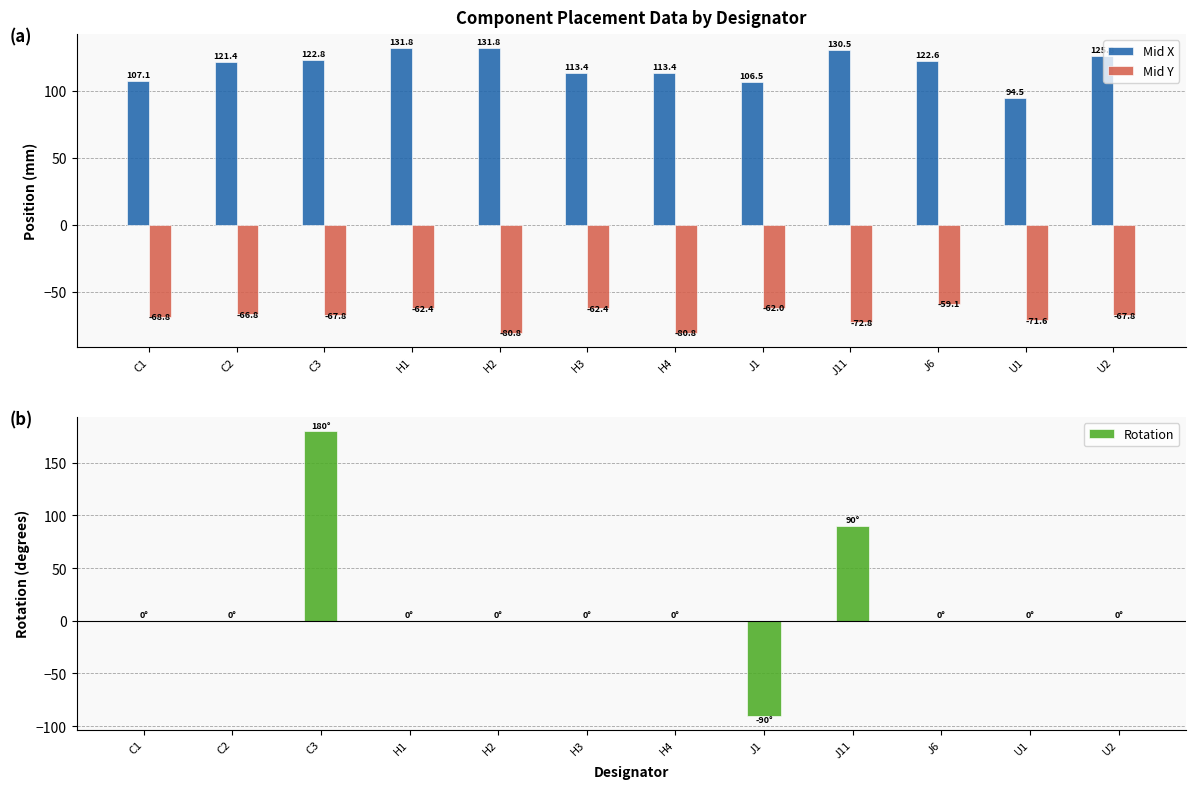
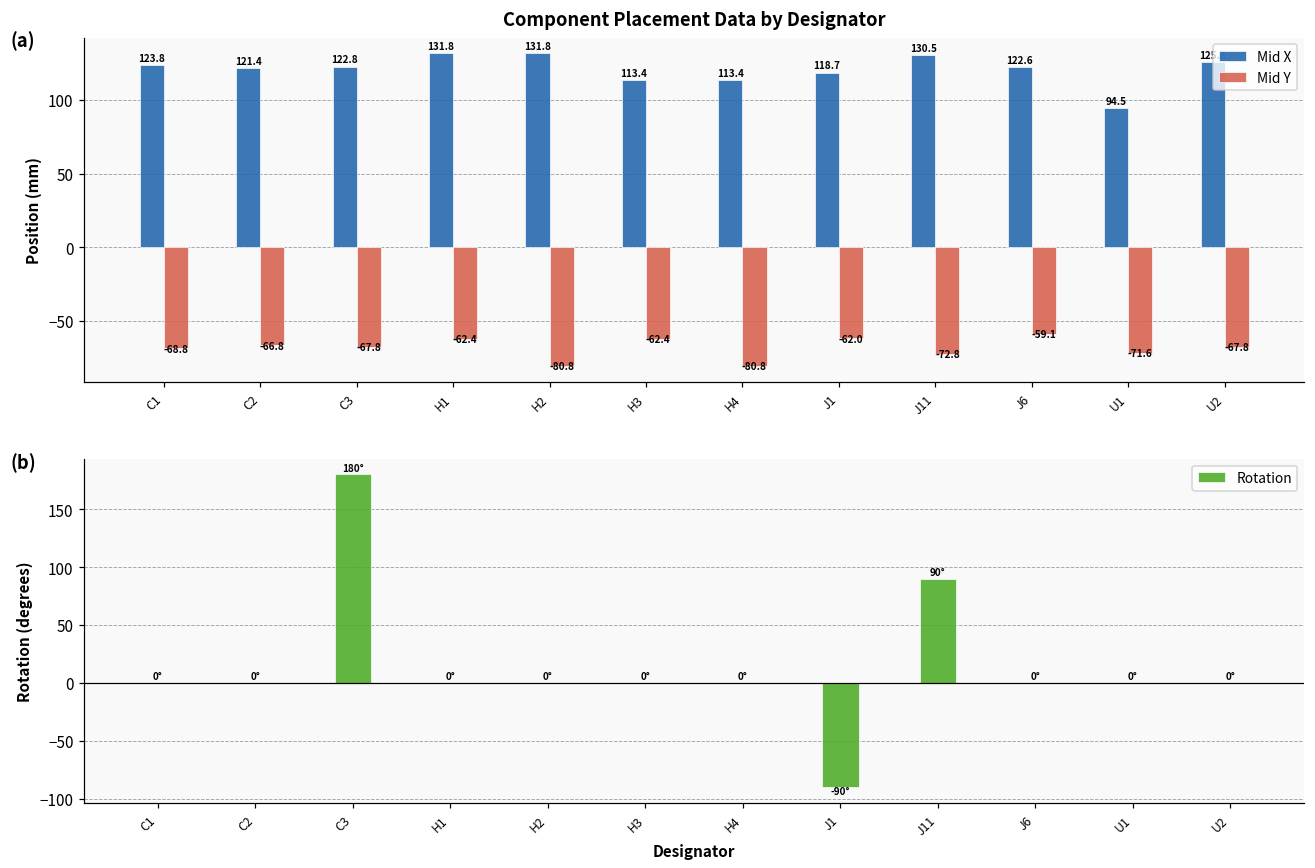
Component Placement Data by Designator, Mid X, C1: 107.1 -> 123.8
Component Placement Data by Designator, Mid X, J1: 106.5 -> 118.7
